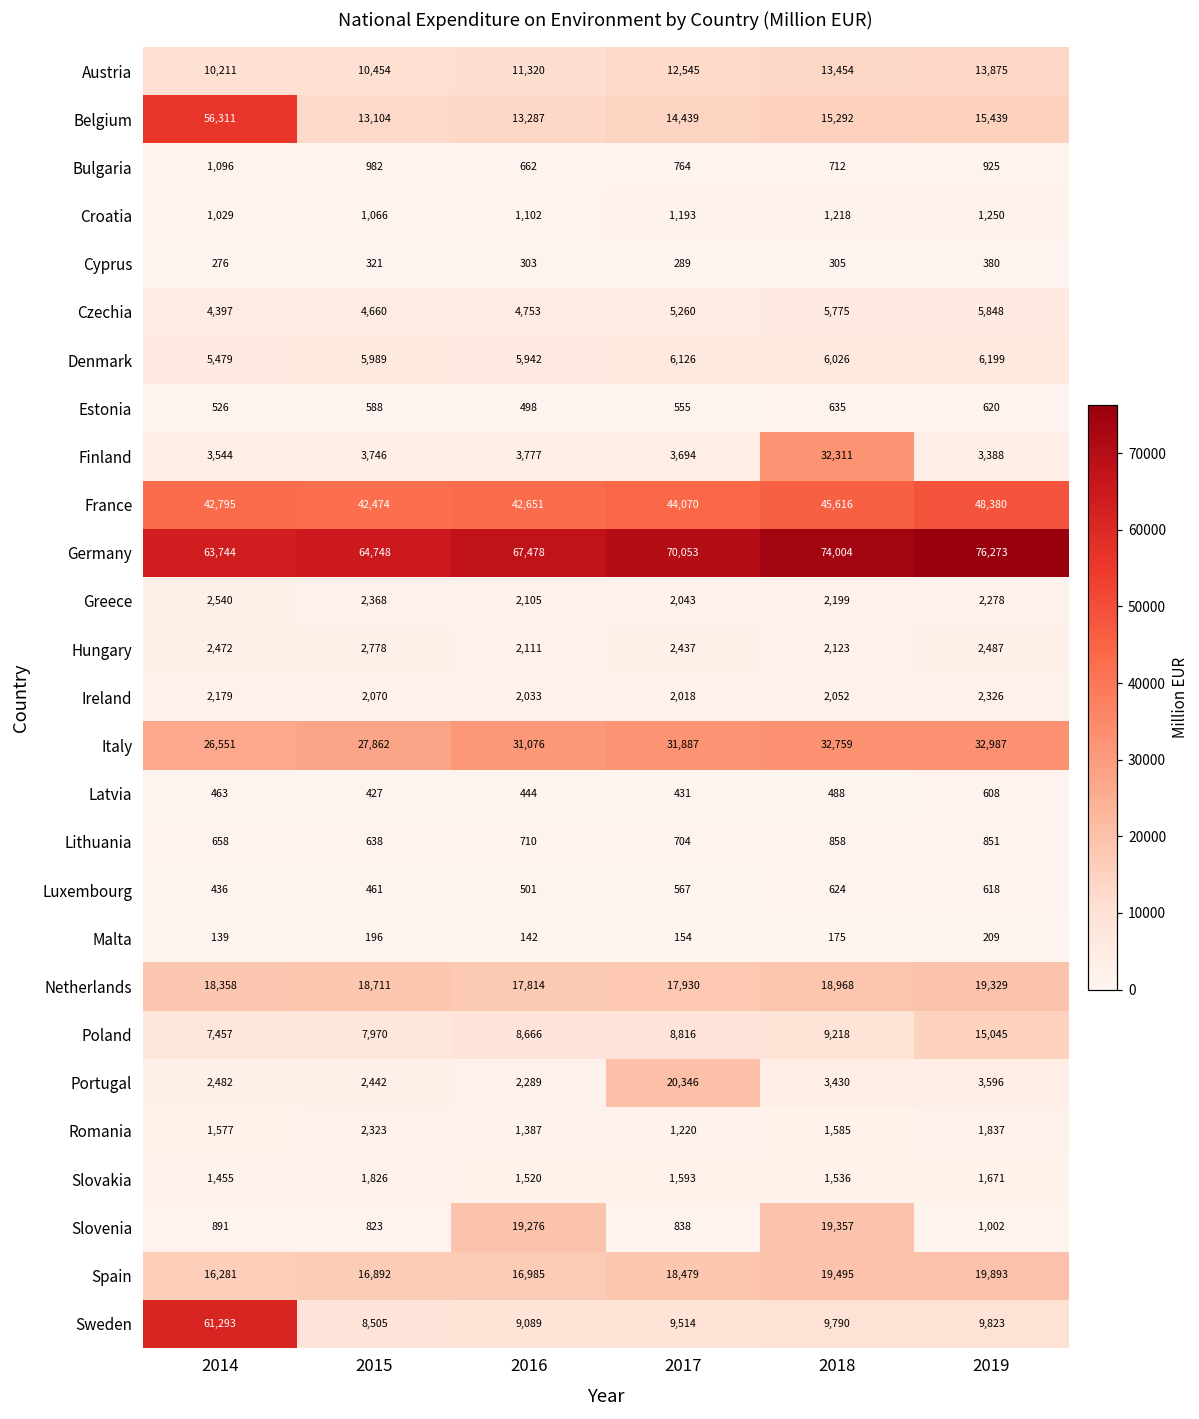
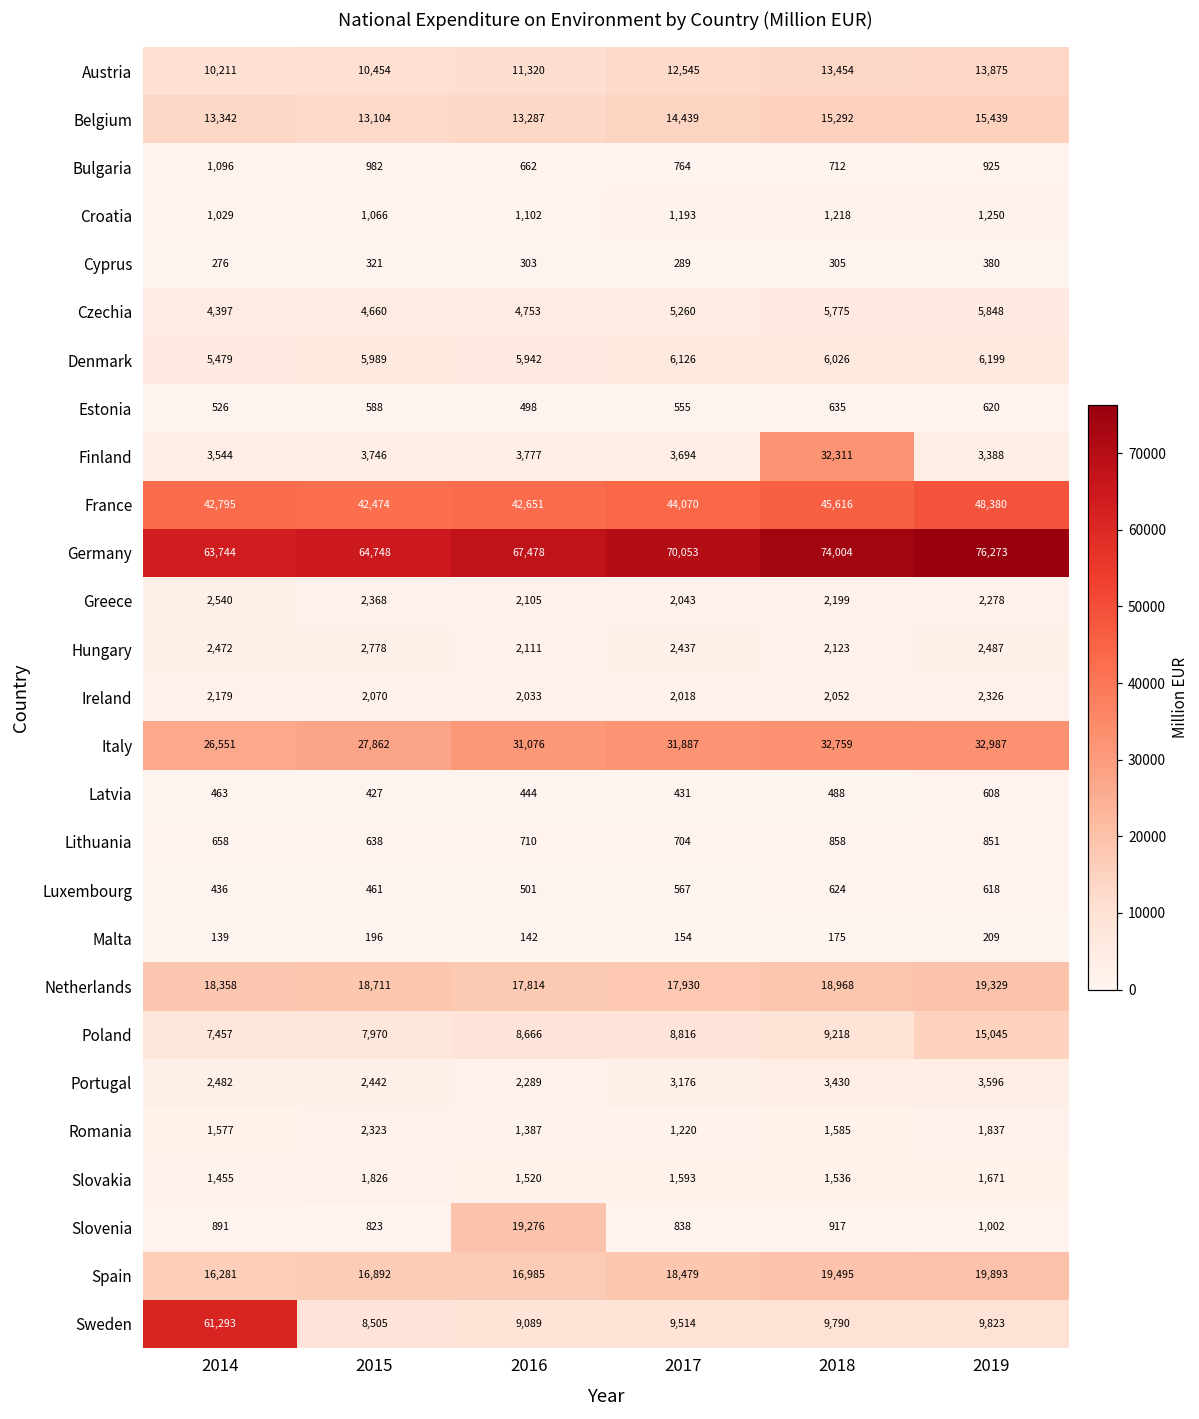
Belgium, 2014: 56,311 -> 13,342
Portugal, 2017: 20,346 -> 3,176
Slovenia, 2018: 19,357 -> 917
